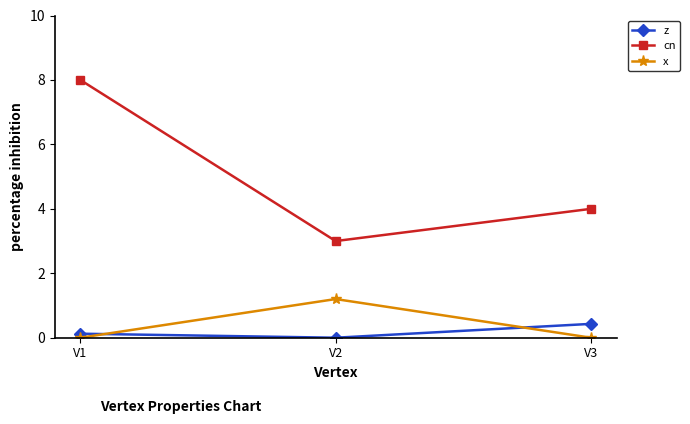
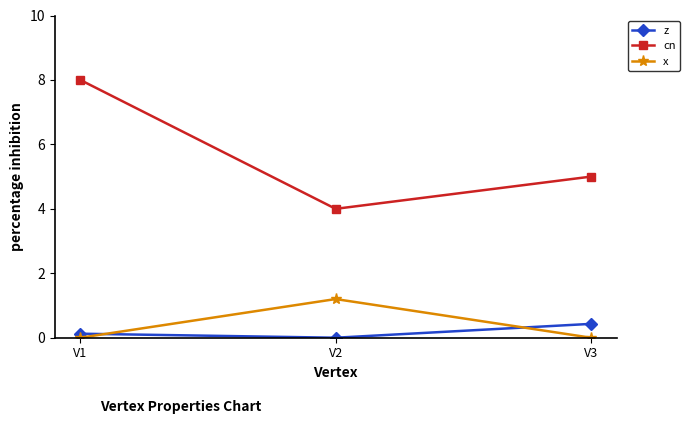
cn, V2: 3 -> 4
cn, V3: 4 -> 5
